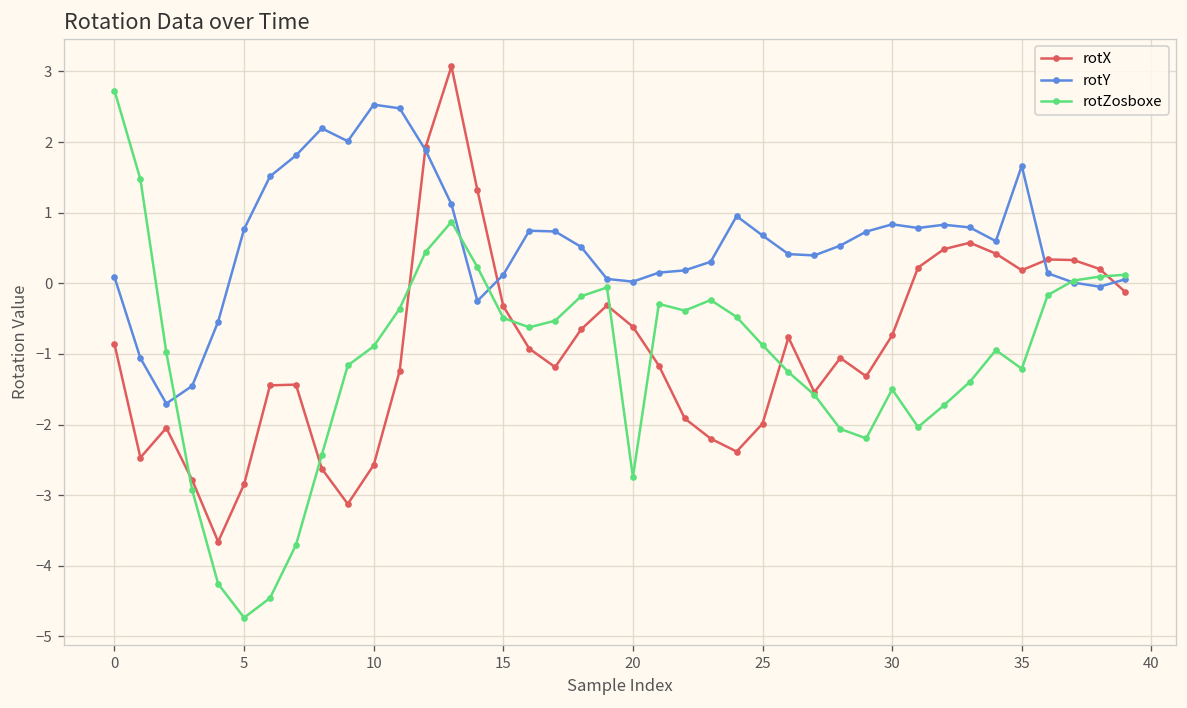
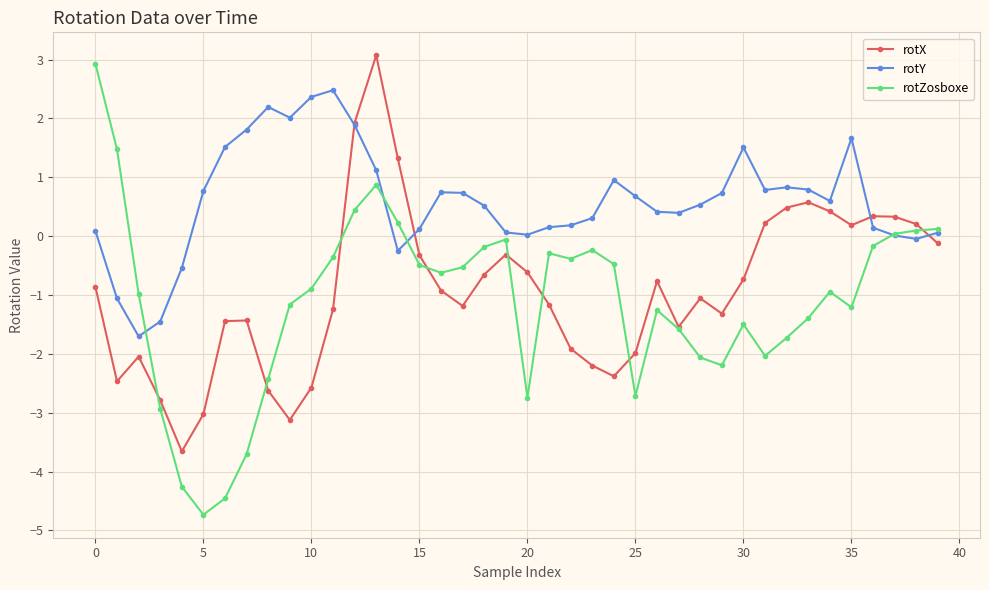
rotZosboxe, 0: 2.7 -> 2.9
rotX, 5: -2.8 -> -3.0
rotY, 10: 2.5 -> 2.4
rotZosboxe, 25: -0.9 -> -2.7
rotY, 30: 0.8 -> 1.5
